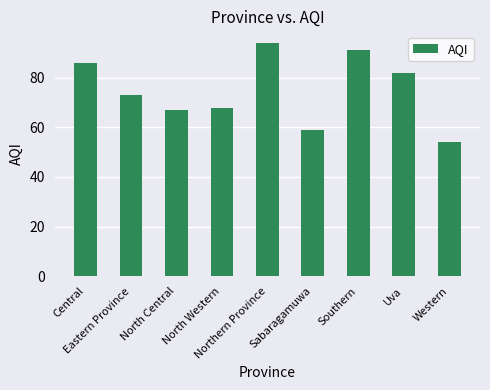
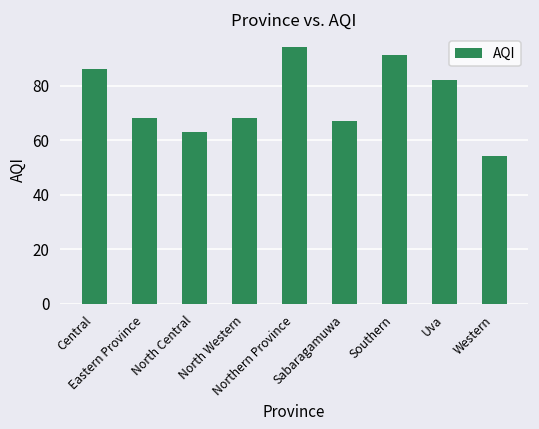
Eastern Province: 73 -> 68
North Central: 67 -> 63
Sabaragamuwa: 59 -> 67
